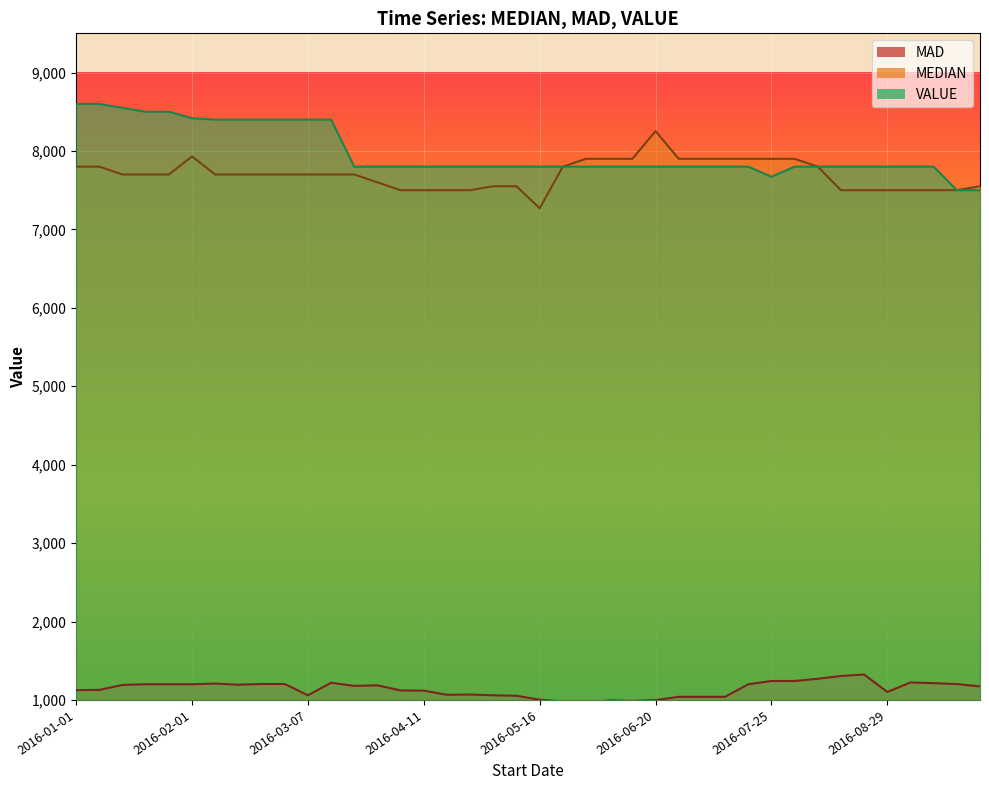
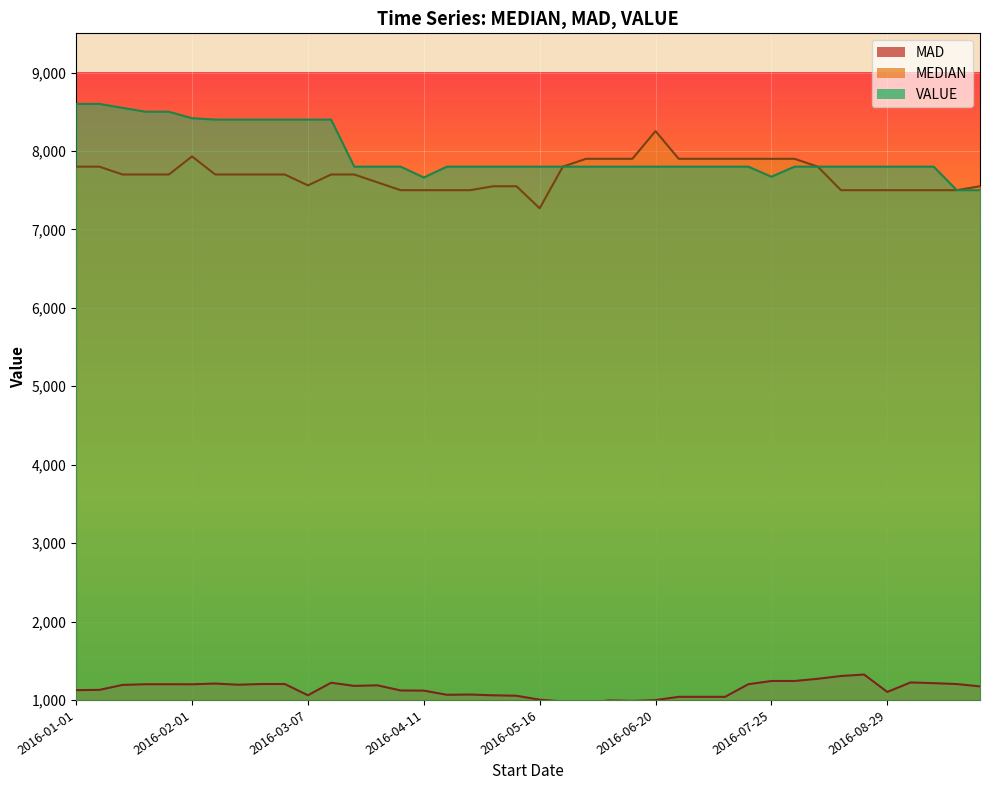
MEDIAN, 2016-03-07: 7,700 -> 7,600
VALUE, 2016-04-11: 7,800 -> 7,700
